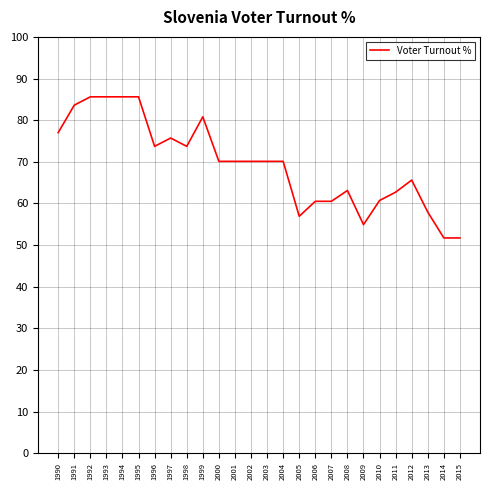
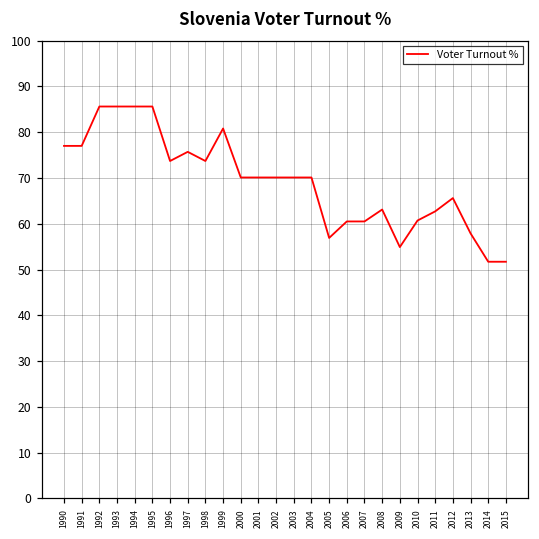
1991: 84 -> 77
